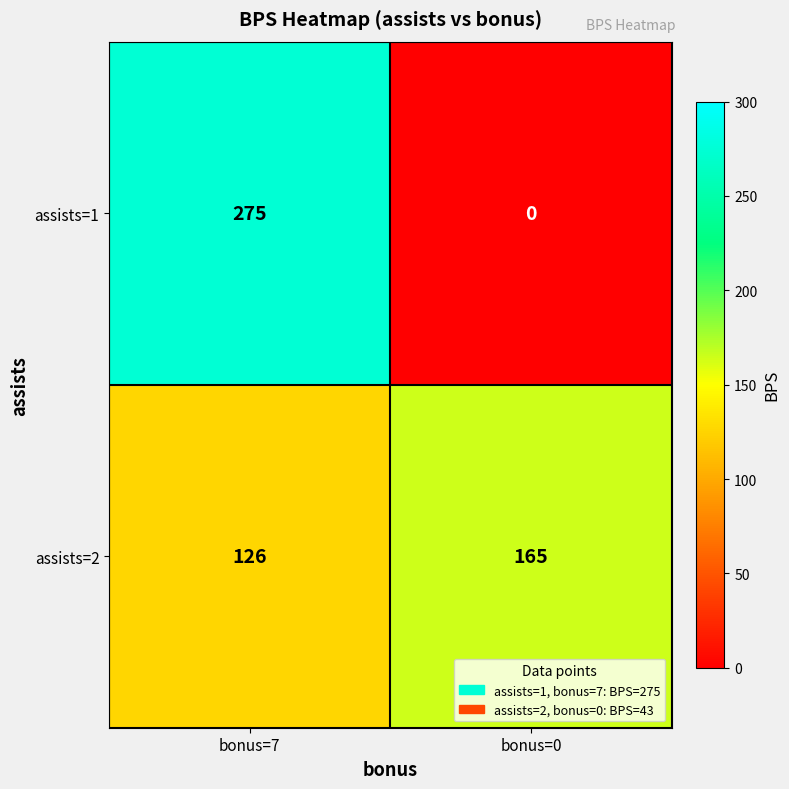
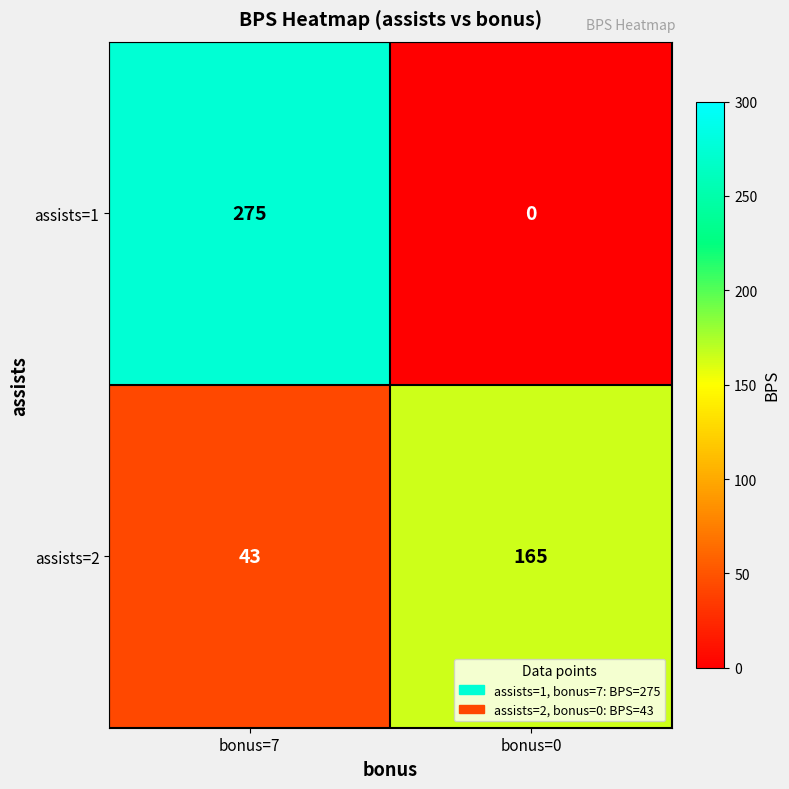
assists=2, bonus=7: 126 -> 43
